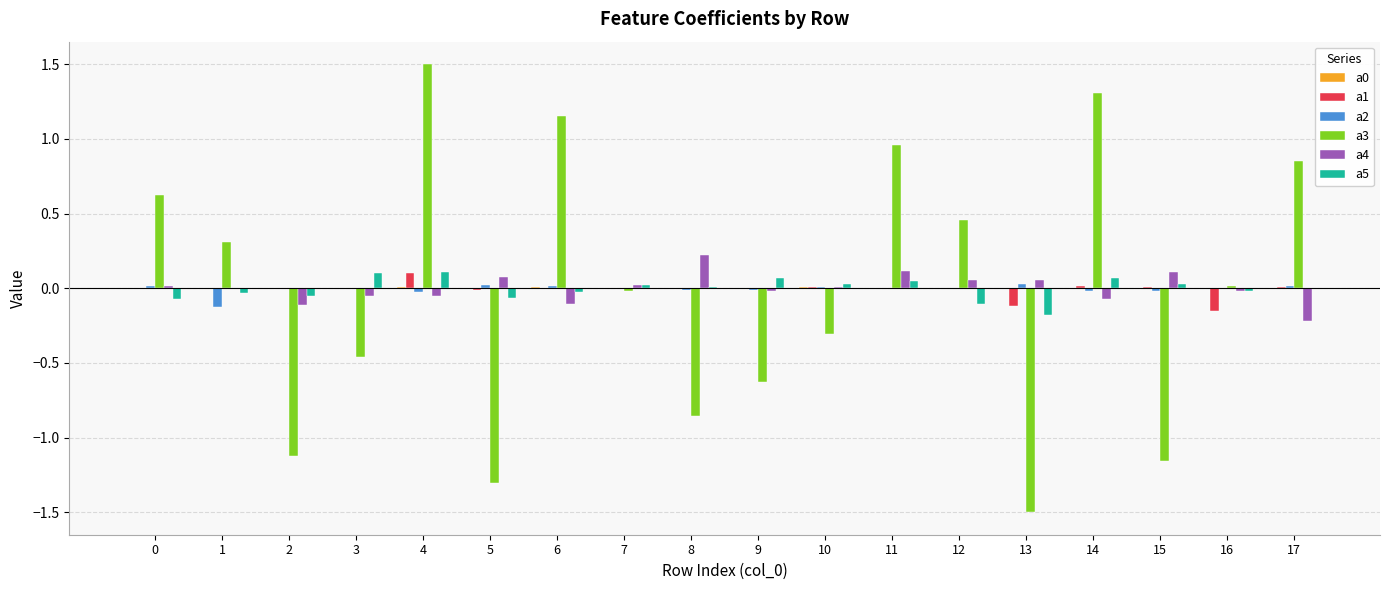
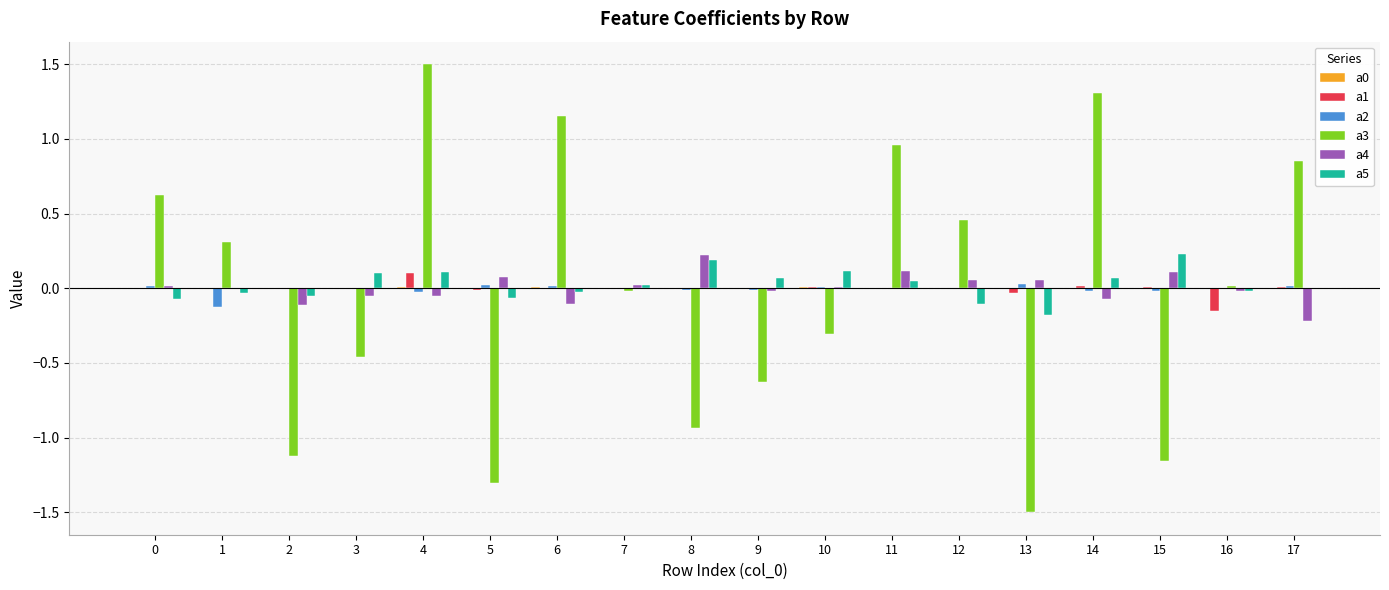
a3, 8: -0.85 -> -0.94
a5, 8: 0.01 -> 0.19
a5, 10: 0.03 -> 0.12
a1, 13: -0.12 -> -0.03
a5, 15: 0.03 -> 0.23
